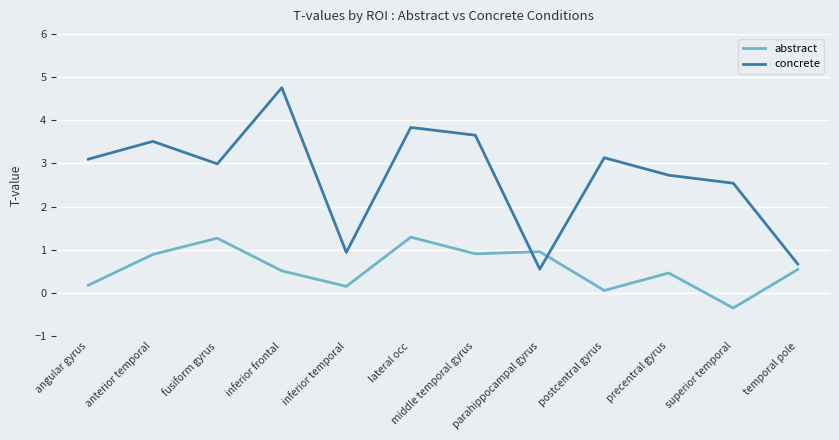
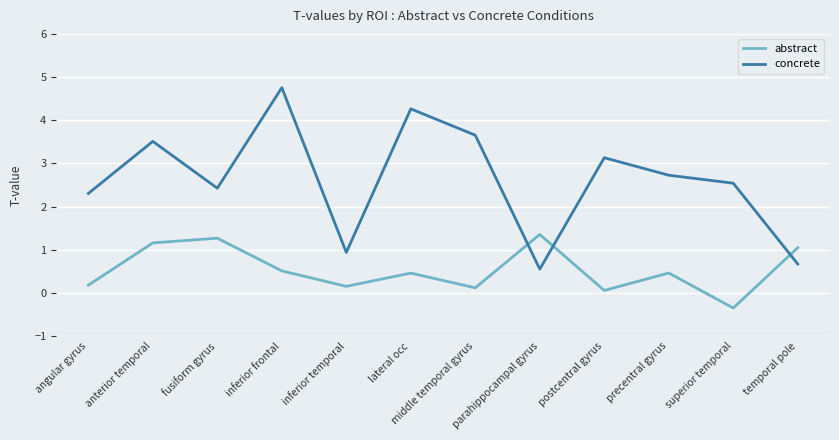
concrete, angular gyrus: 3.1 -> 2.3
abstract, anterior temporal: 0.9 -> 1.2
concrete, fusiform gyrus: 3.0 -> 2.4
abstract, lateral occ: 1.3 -> 0.5
concrete, lateral occ: 3.8 -> 4.3
abstract, middle temporal gyrus: 0.9 -> 0.1
abstract, parahippocampal gyrus: 1.0 -> 1.4
abstract, temporal pole: 0.5 -> 1.0
